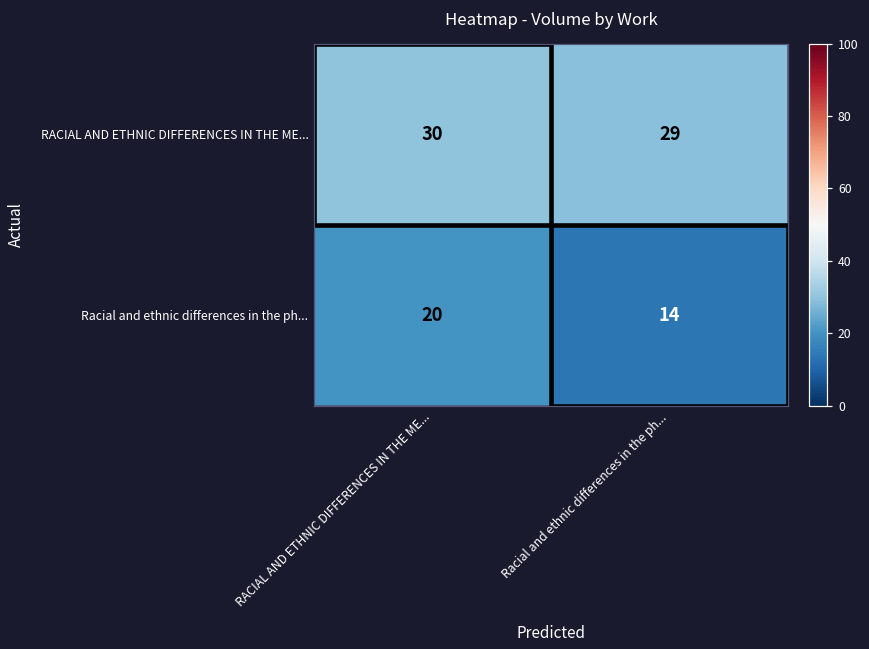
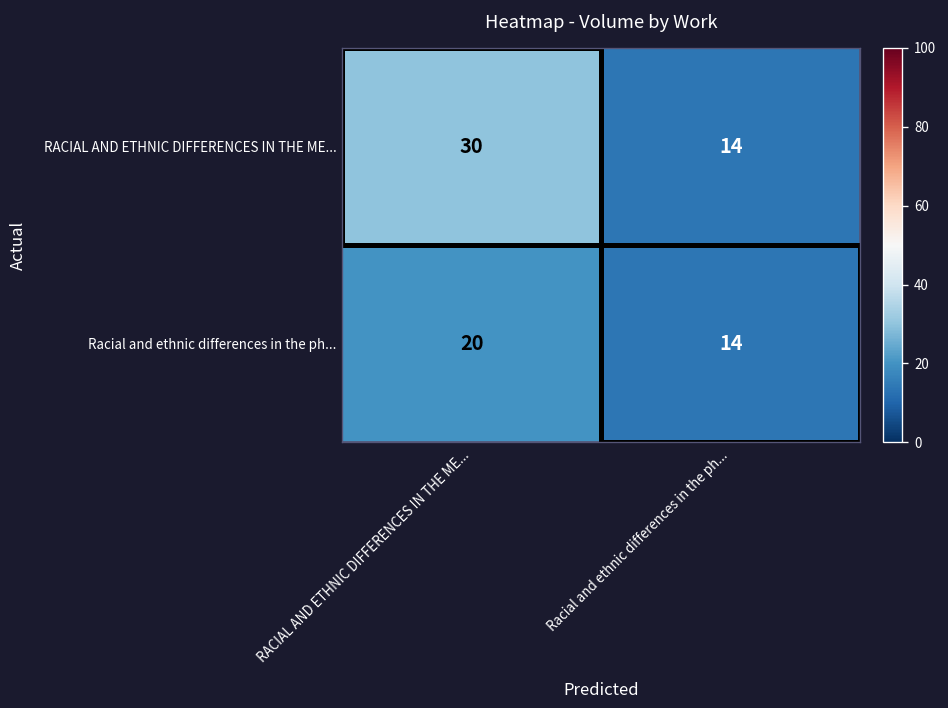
RACIAL AND ETHNIC DIFFERENCES IN THE ME..., Racial and ethnic differences in the ph...: 29 -> 14
